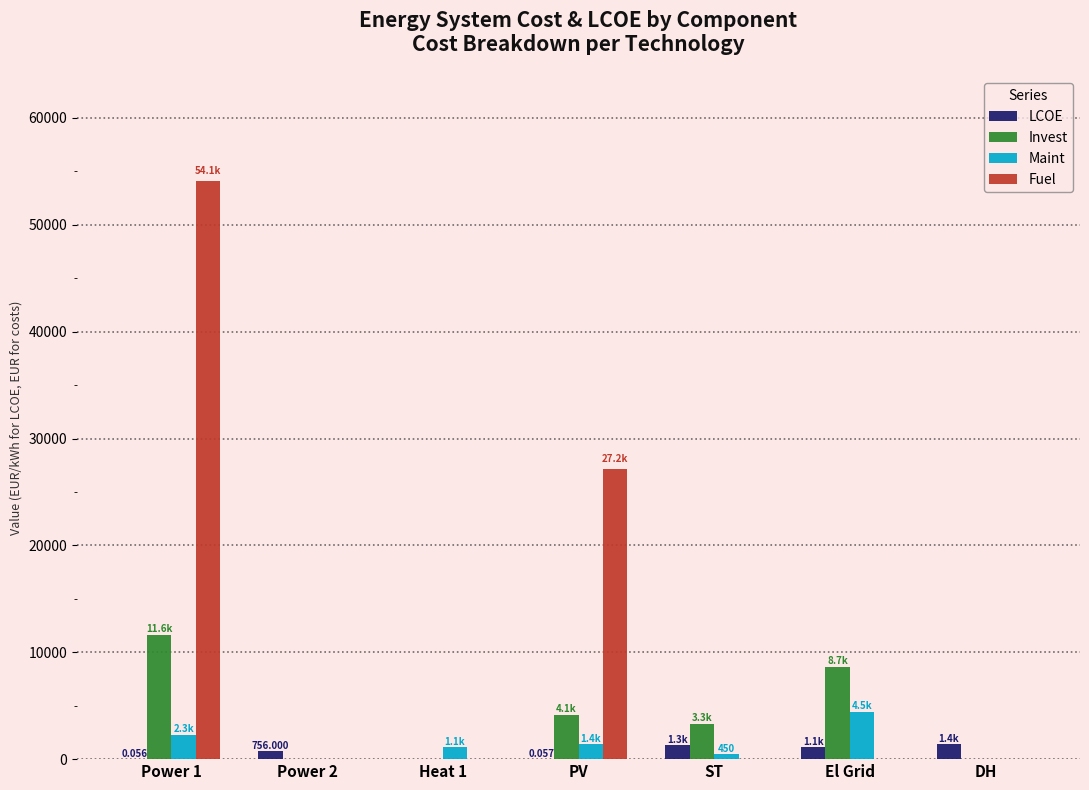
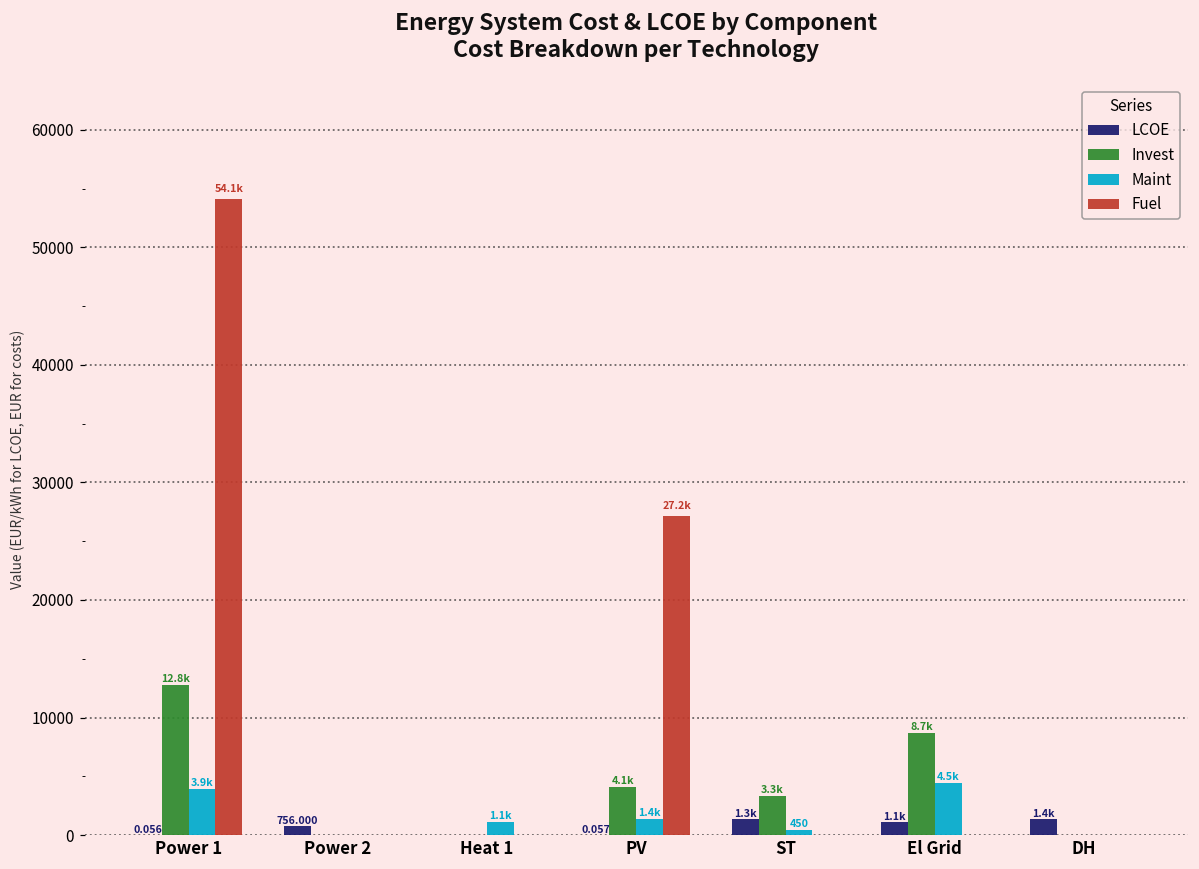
Invest, Power 1: 11.6k -> 12.8k
Maint, Power 1: 2.3k -> 3.9k
